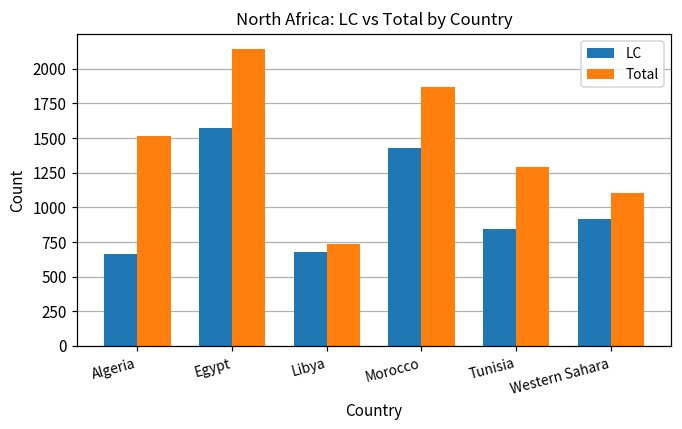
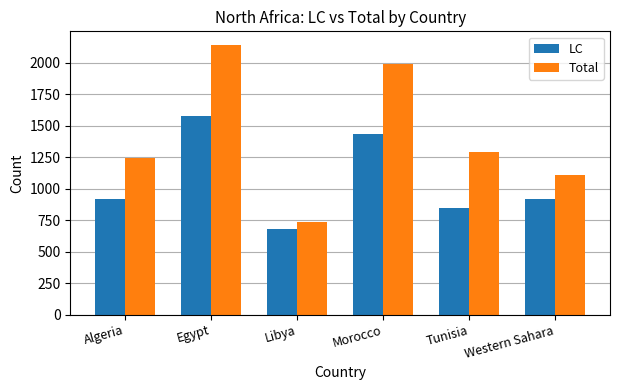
LC, Algeria: 660 -> 920
Total, Algeria: 1520 -> 1240
Total, Morocco: 1870 -> 1990
